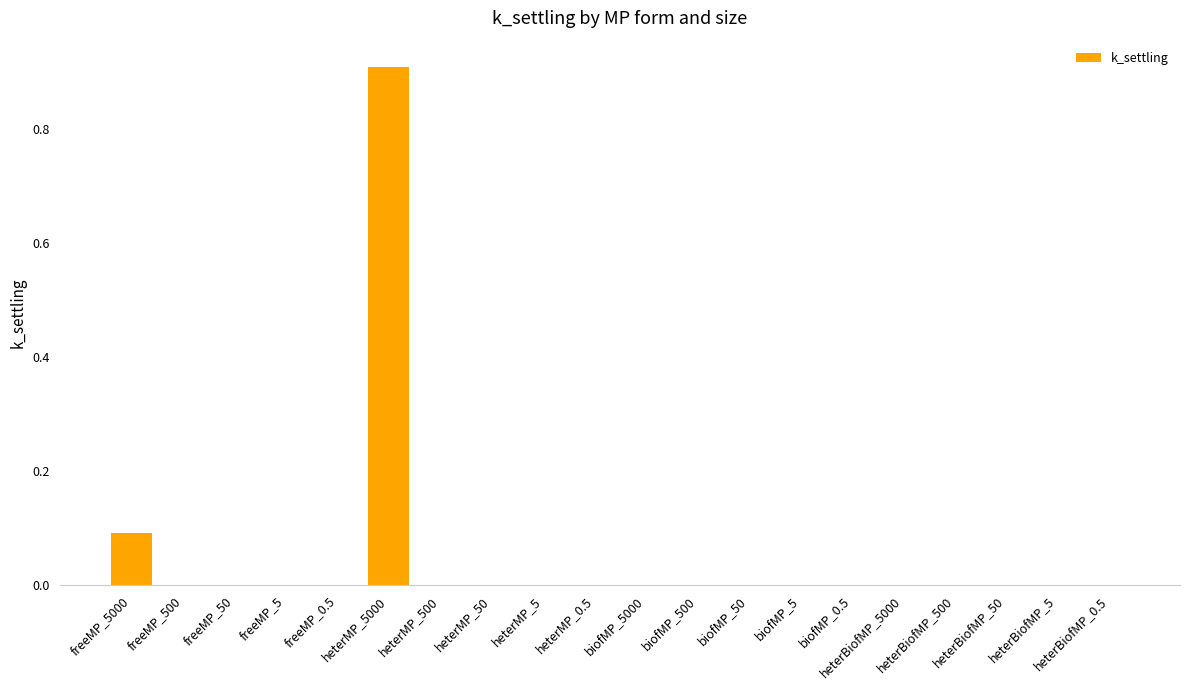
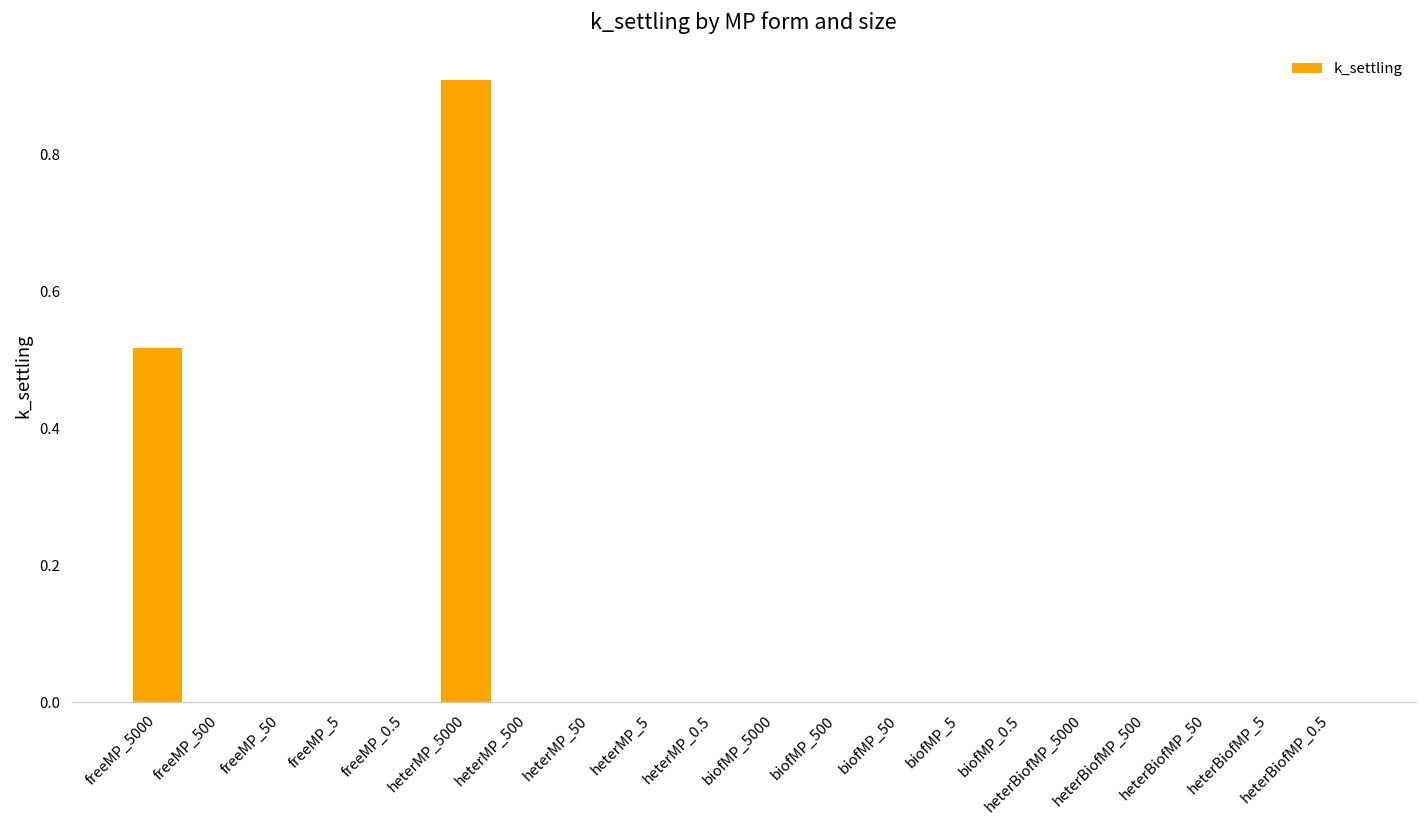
freeMP_5000: 0.09 -> 0.52
